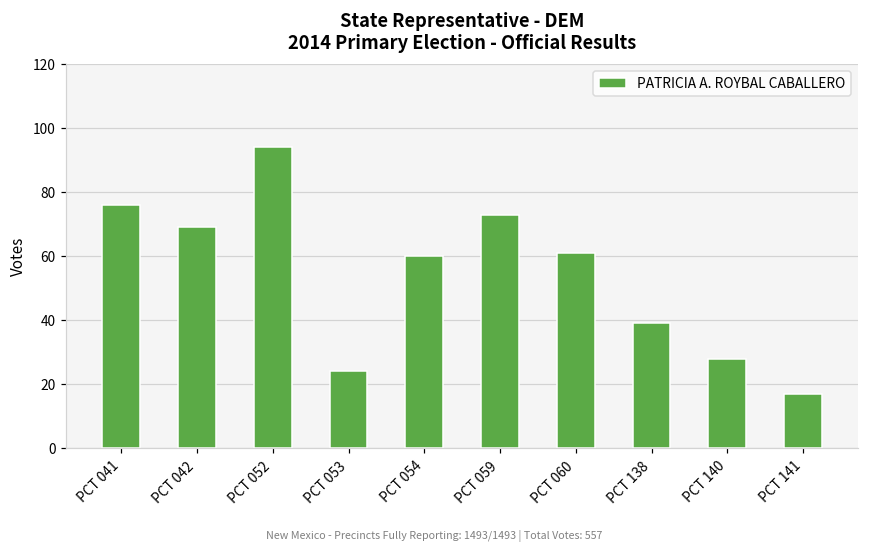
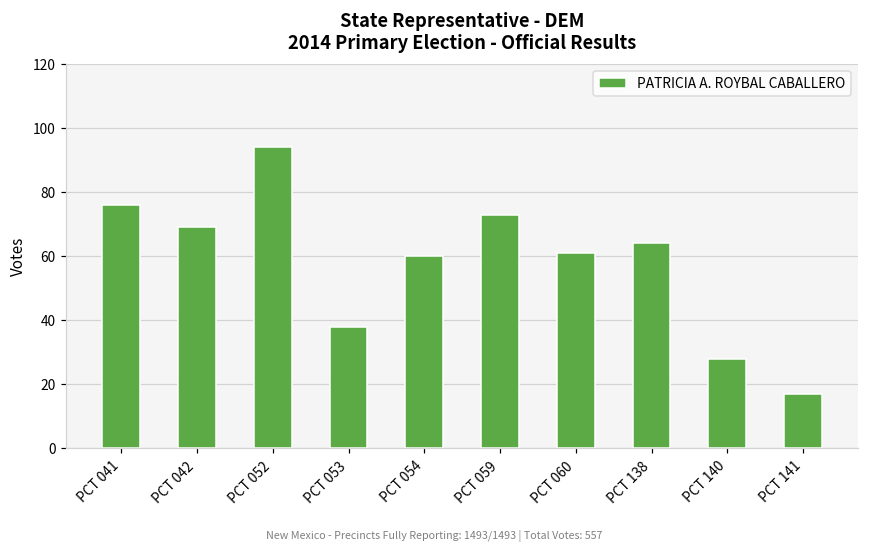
PCT 053: 24 -> 38
PCT 138: 39 -> 64
